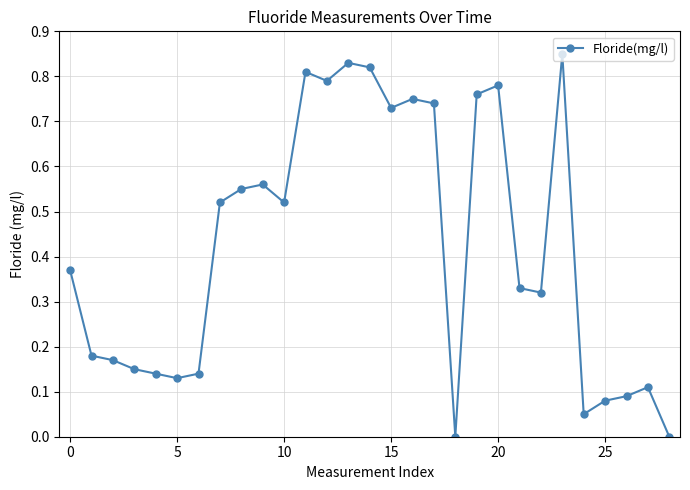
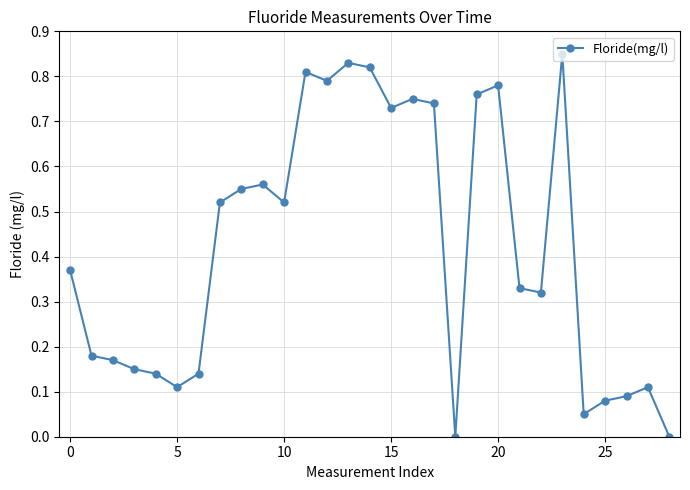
5: 0.13 -> 0.11
